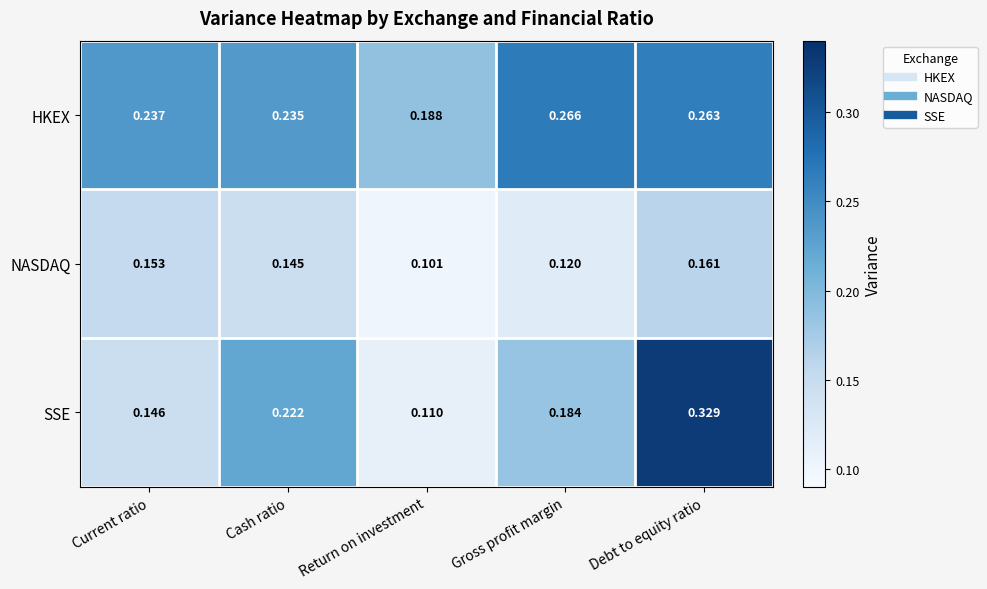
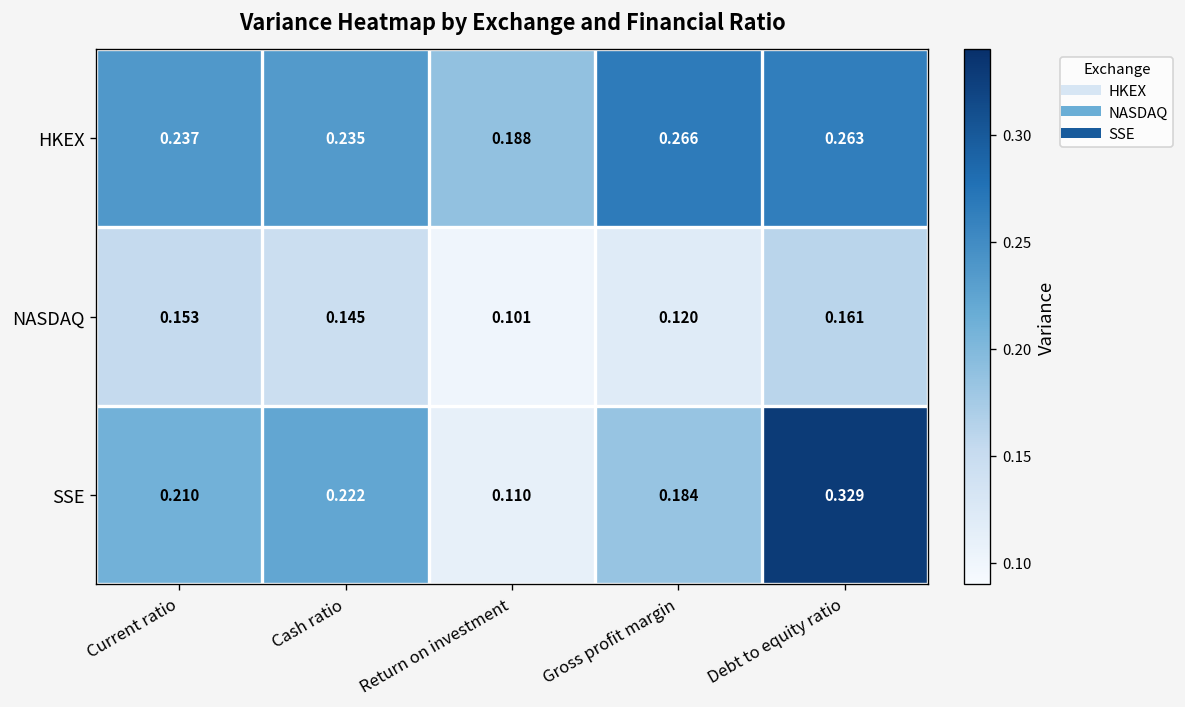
SSE, Current ratio: 0.146 -> 0.210
